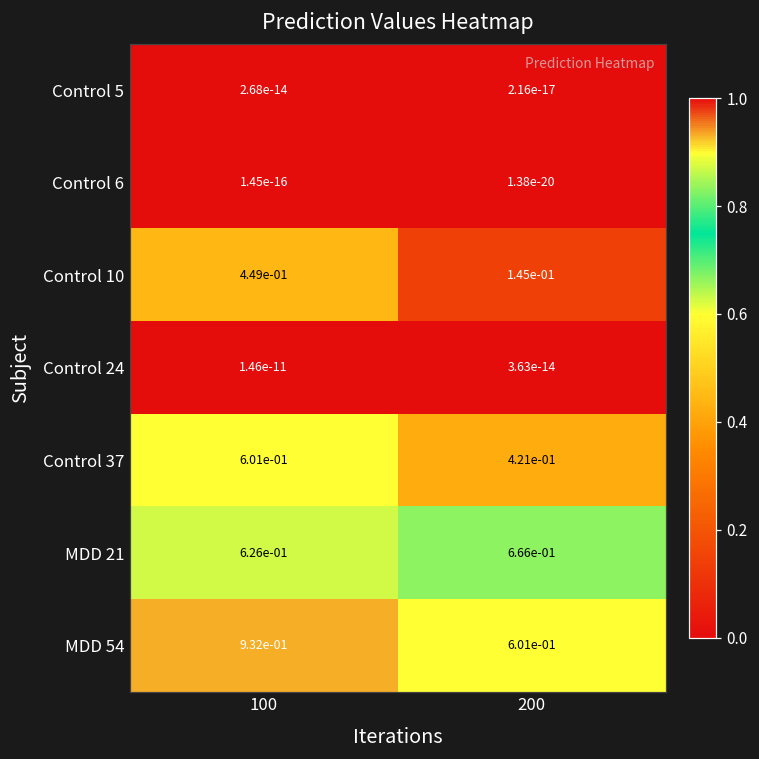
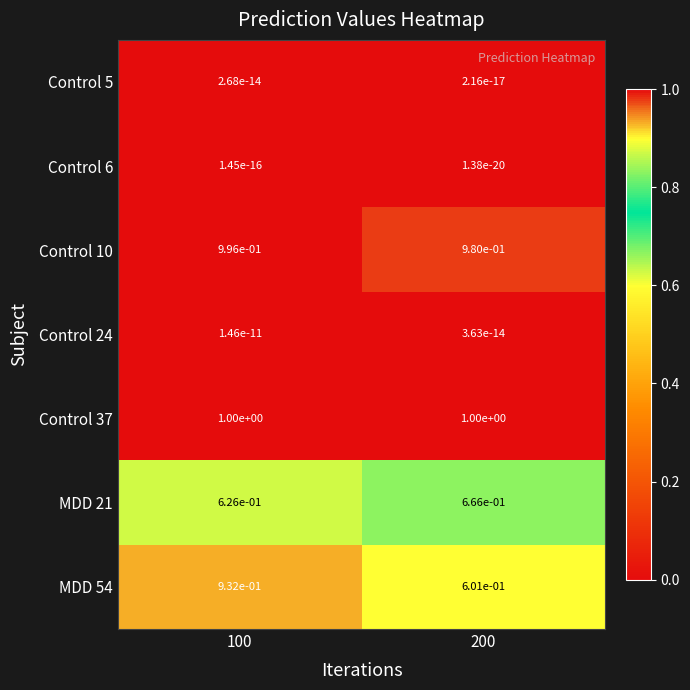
Control 10, 100: 4.49e-01 -> 9.96e-01
Control 10, 200: 1.45e-01 -> 9.80e-01
Control 37, 100: 6.01e-01 -> 1.00e+00
Control 37, 200: 4.21e-01 -> 1.00e+00
